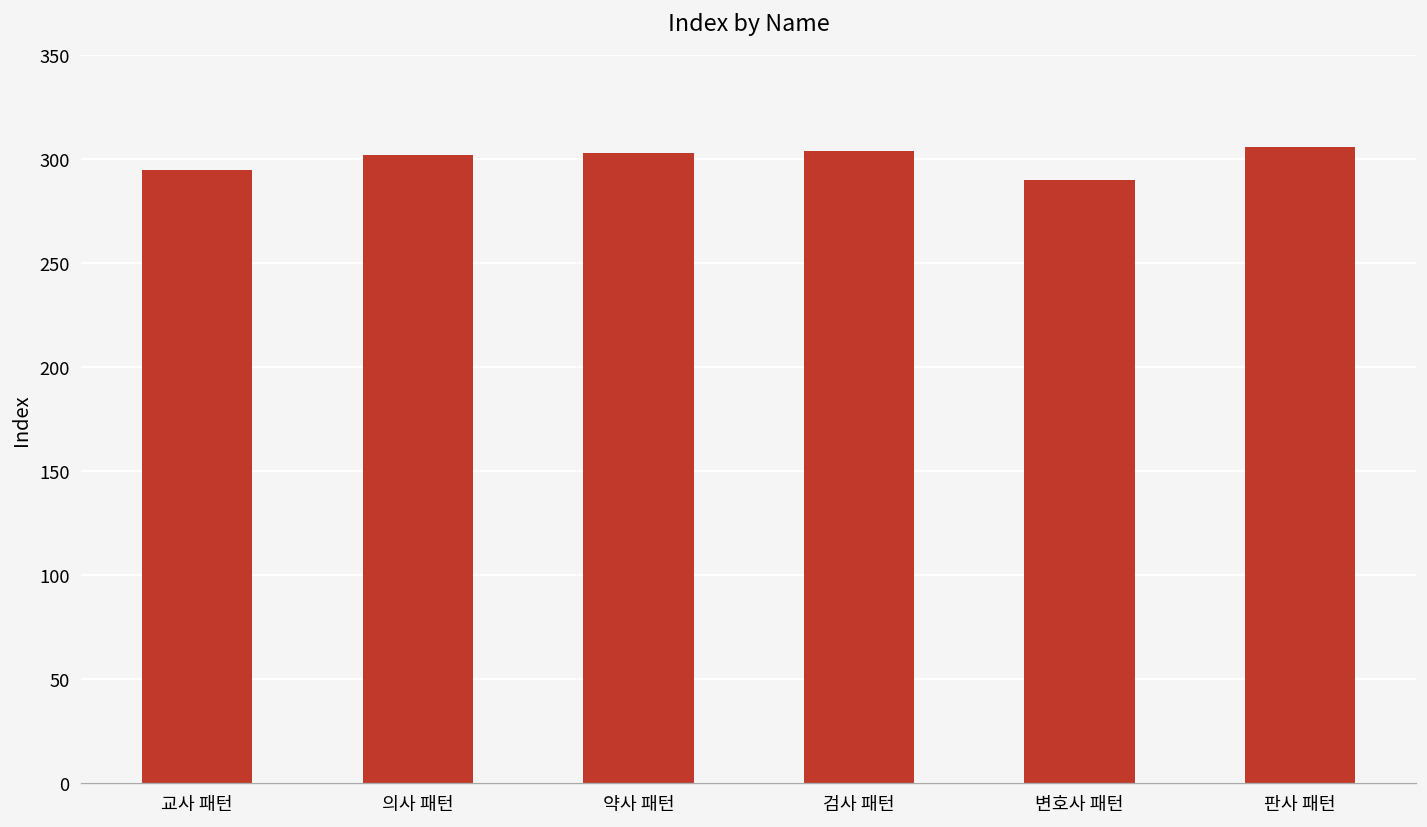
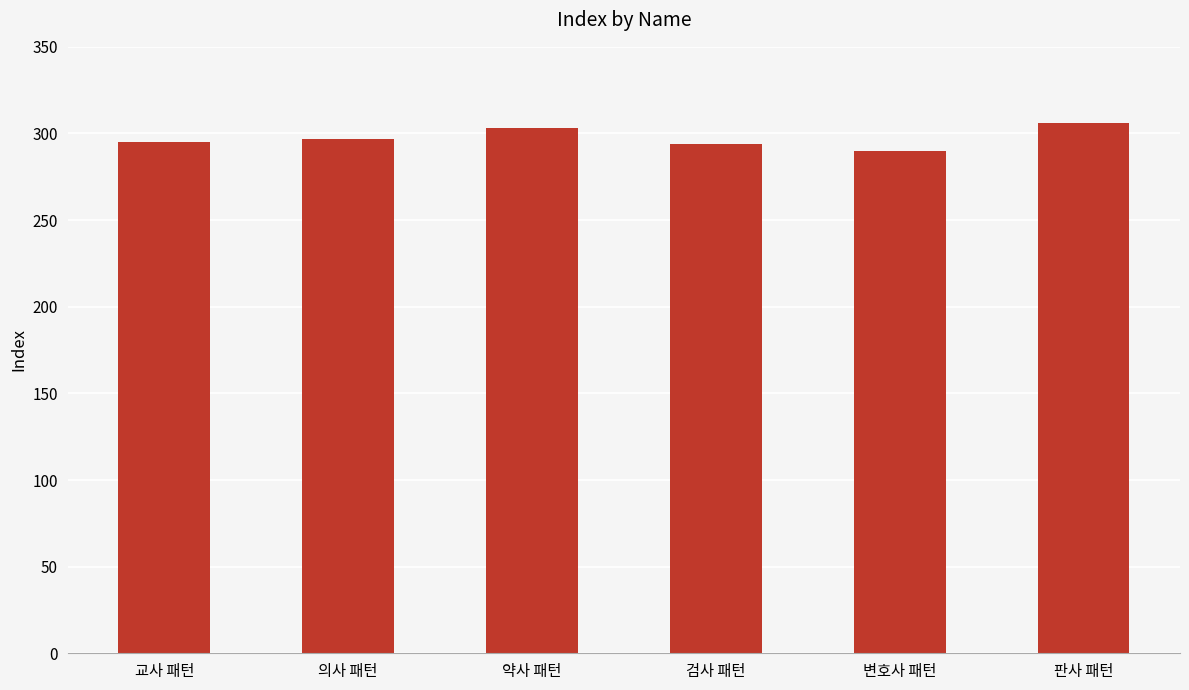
의사 패턴: 302 -> 297
검사 패턴: 304 -> 294
